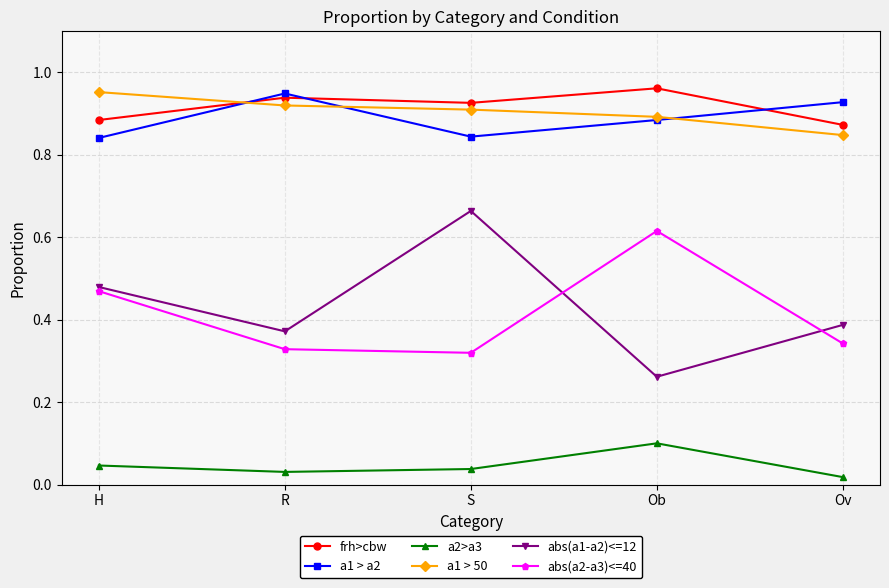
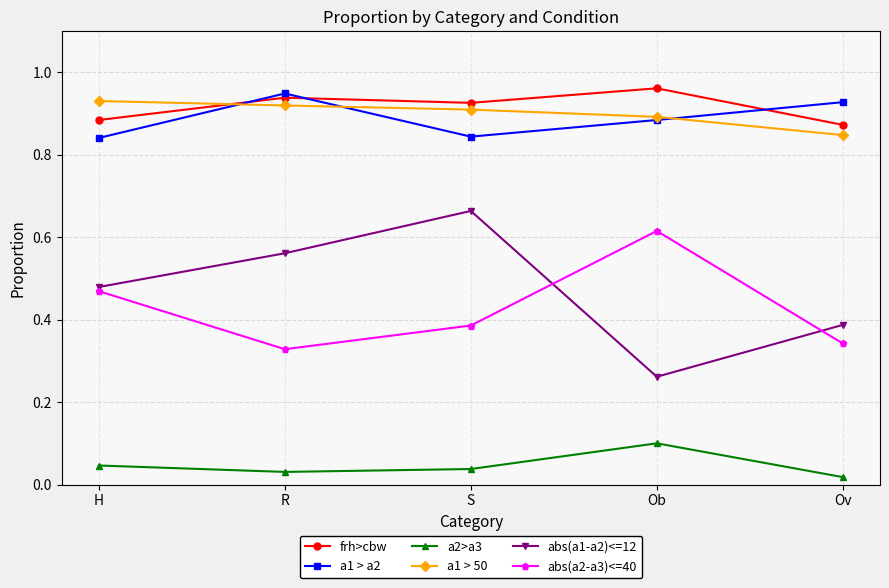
a1 > 50, H: 0.95 -> 0.93
abs(a1-a2)<=12, R: 0.37 -> 0.56
abs(a2-a3)<=40, S: 0.32 -> 0.39
